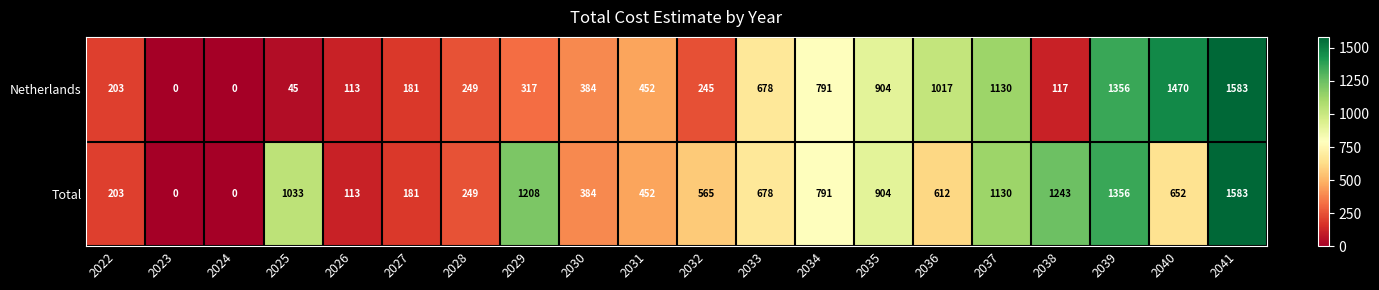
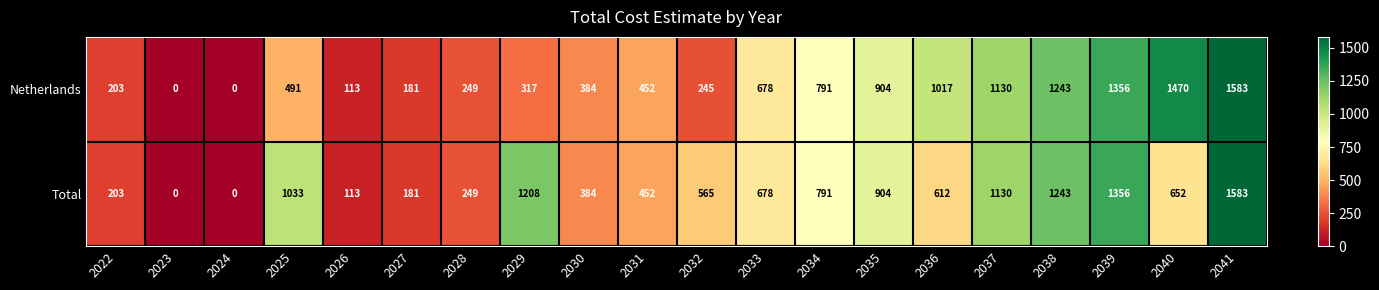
Netherlands, 2025: 45 -> 491
Netherlands, 2038: 117 -> 1243
